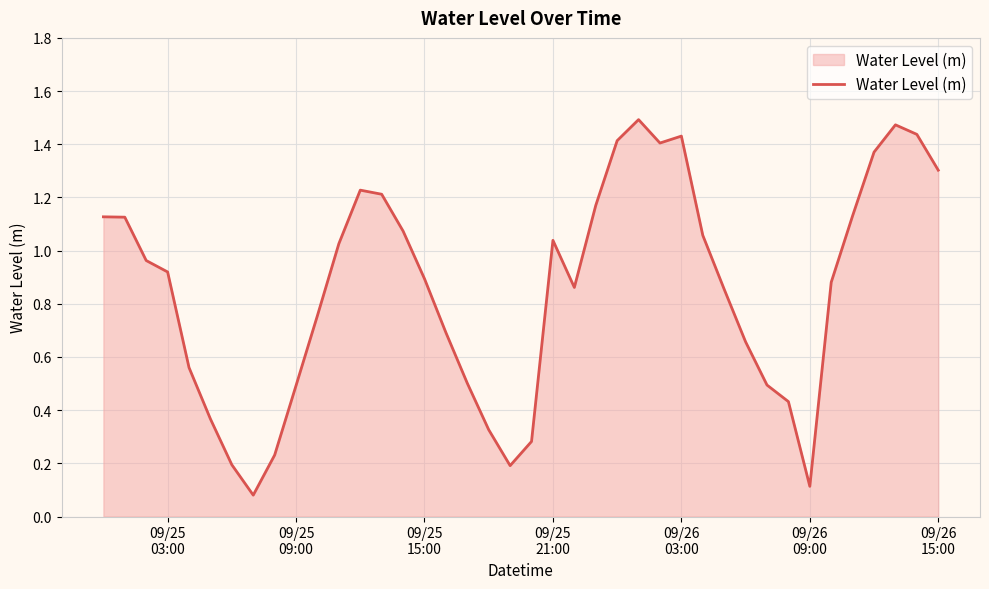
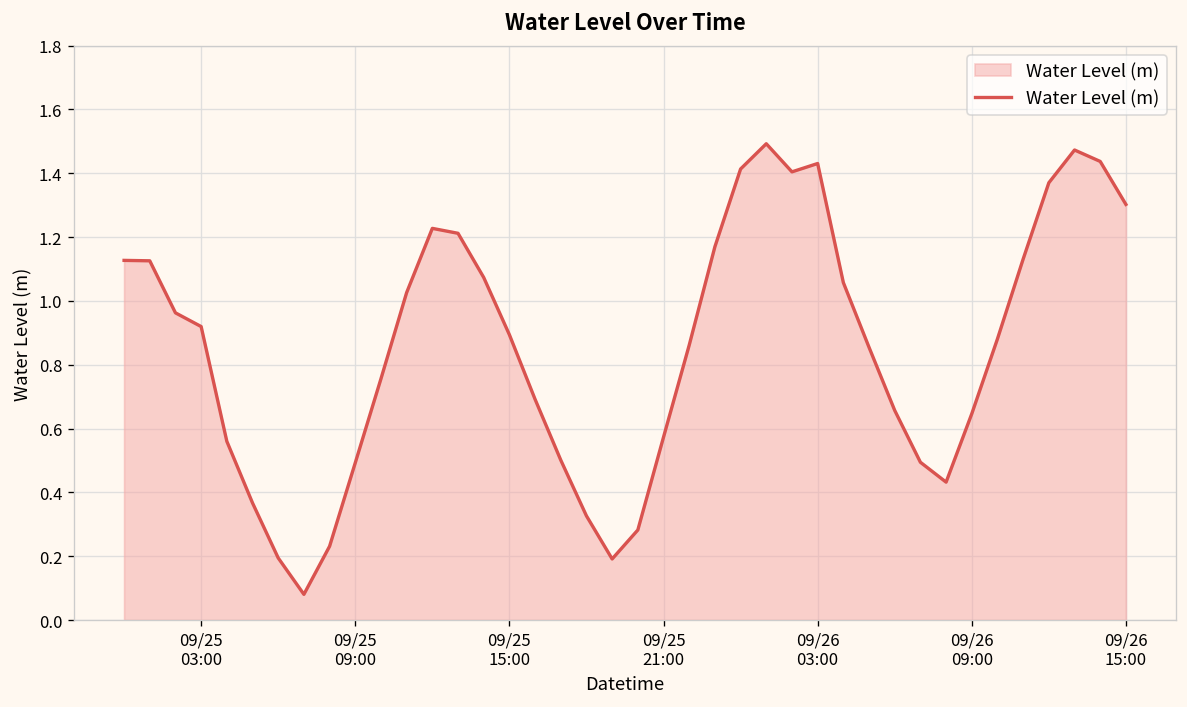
09/25 21:00: 1.04 -> 0.57
09/26 09:00: 0.11 -> 0.65
